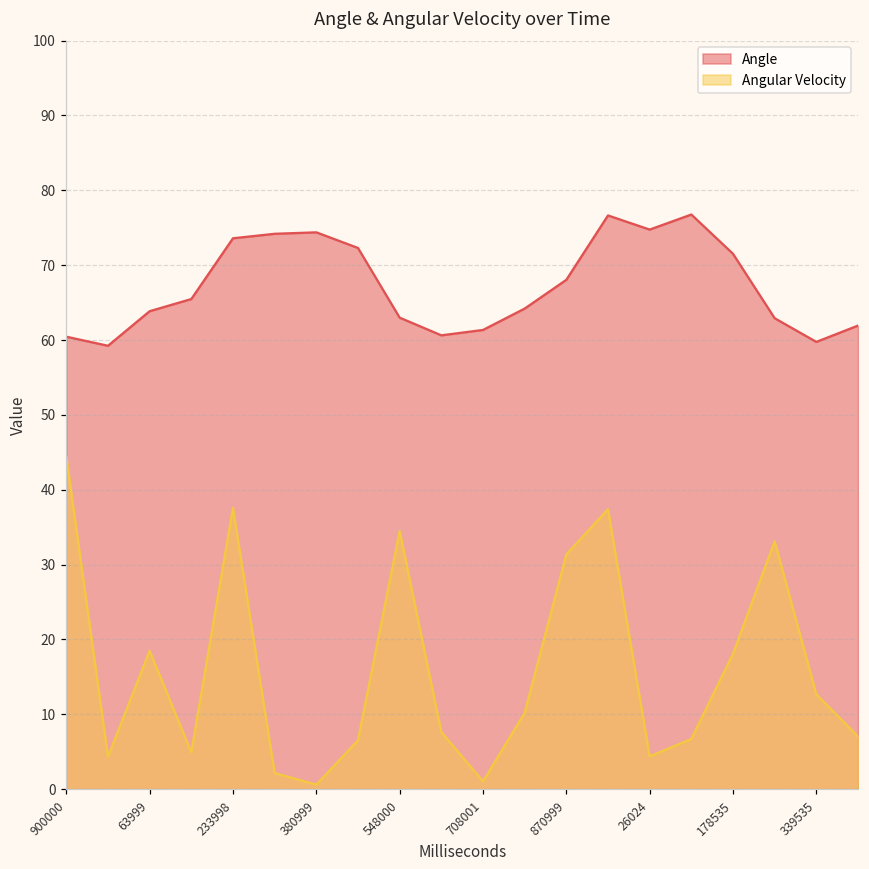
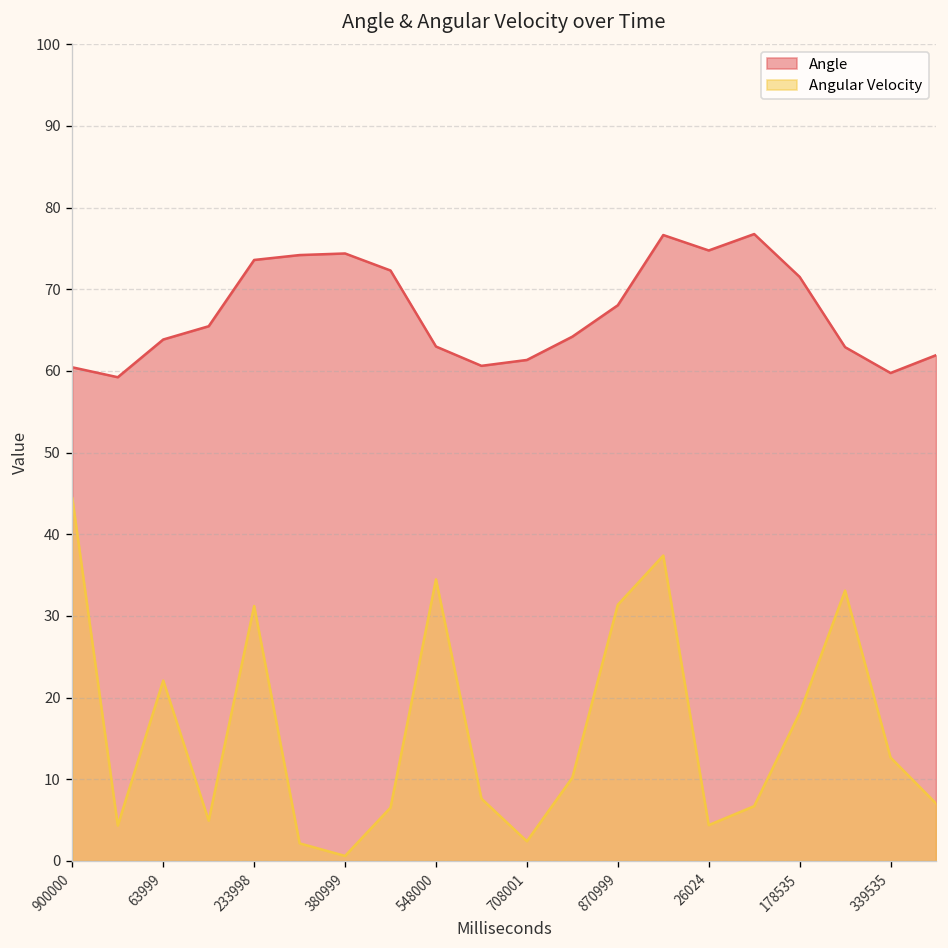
Angular Velocity, 63999: 18 -> 22
Angular Velocity, 233998: 38 -> 31
Angular Velocity, 708001: 1 -> 2
